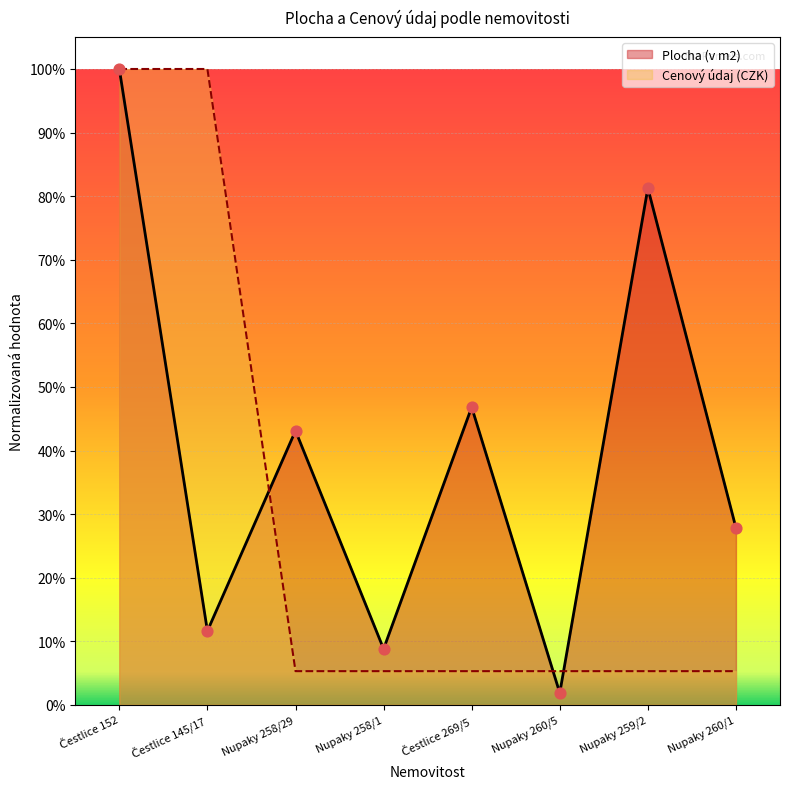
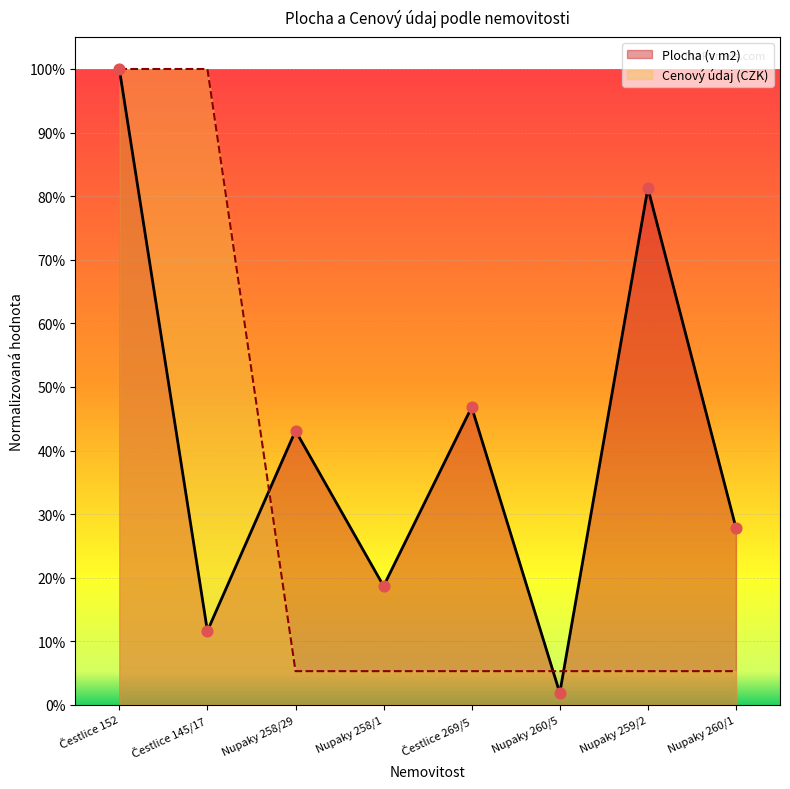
Plocha (v m2), Nupaky 258/1: 9% -> 19%
